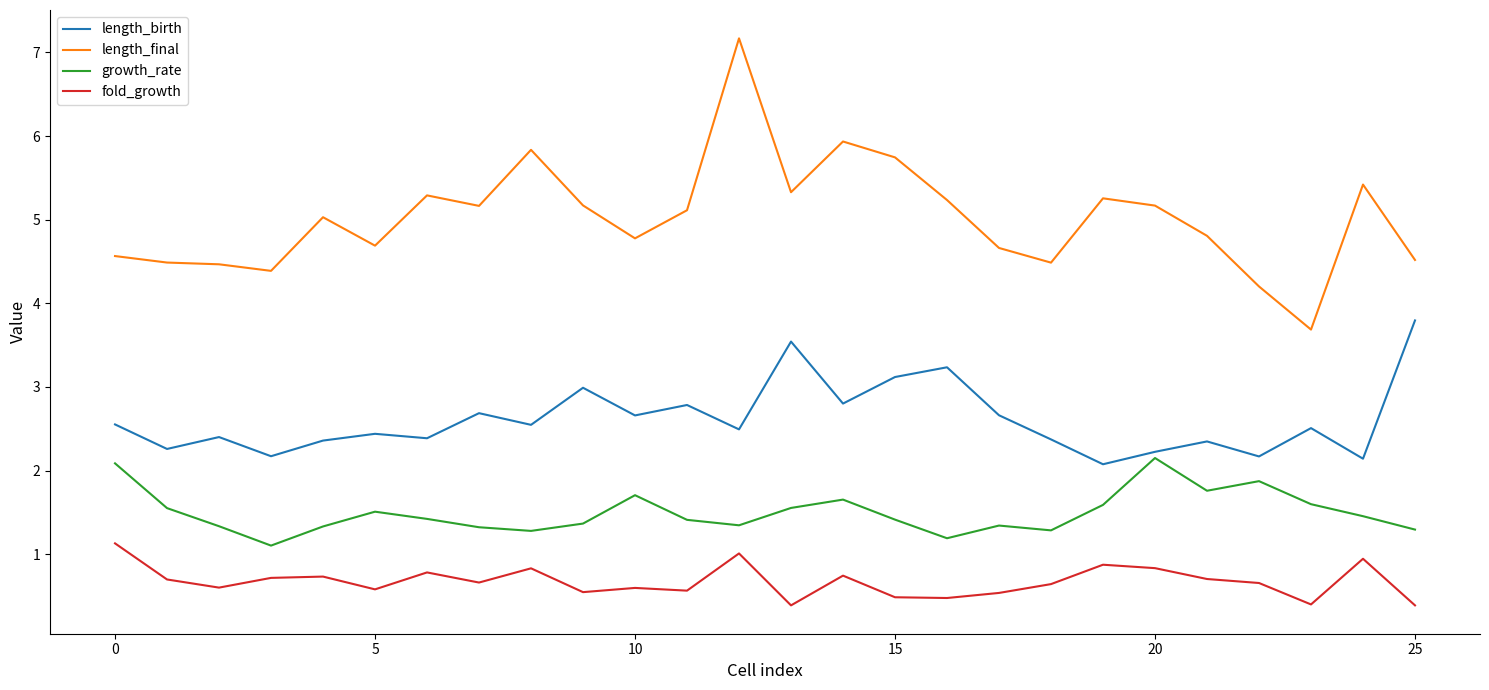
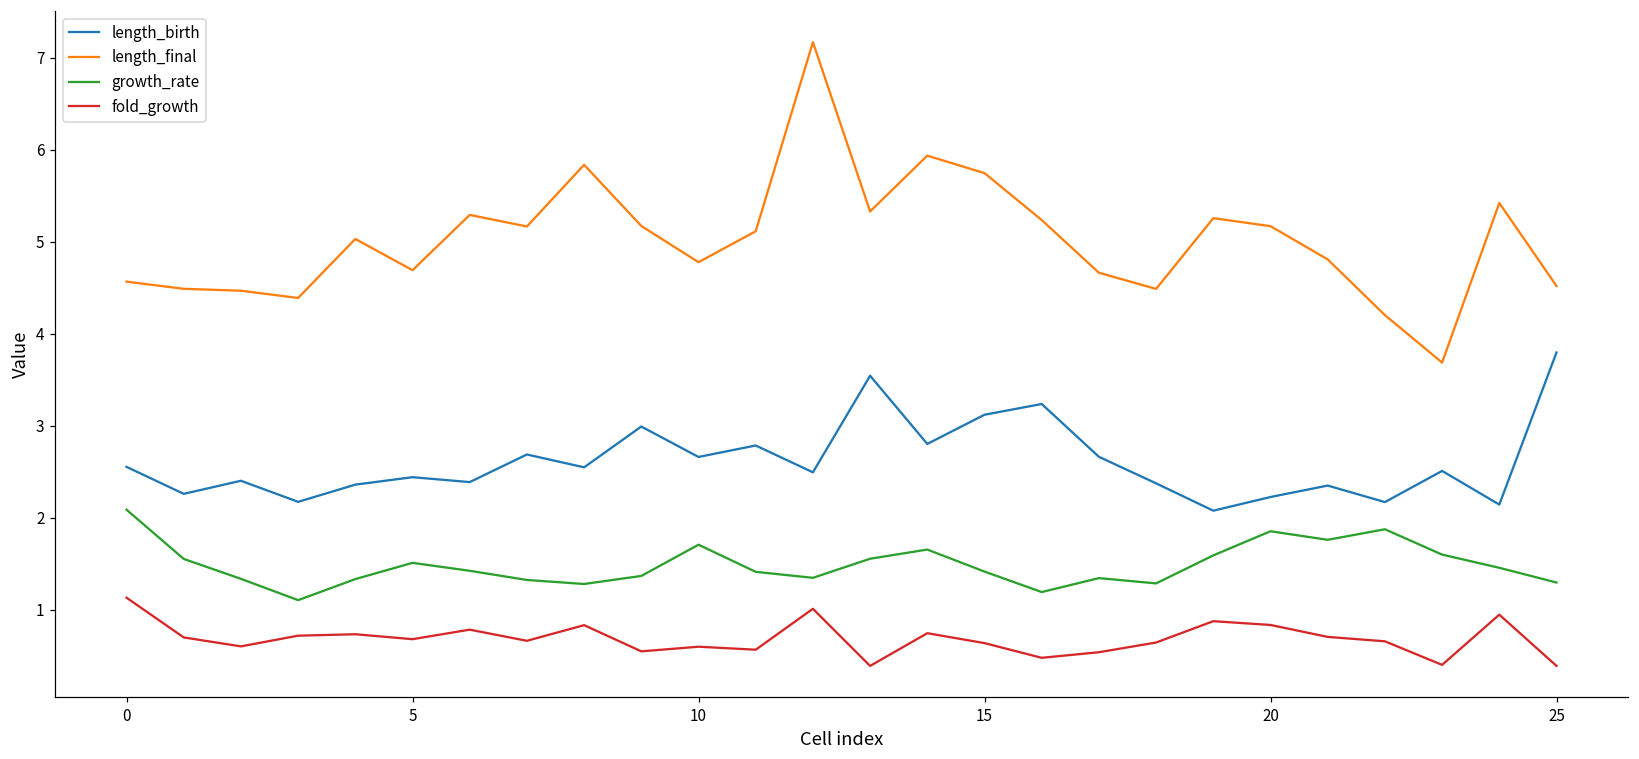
fold_growth, 5: 0.6 -> 0.7
fold_growth, 15: 0.5 -> 0.6
growth_rate, 20: 2.2 -> 1.9
